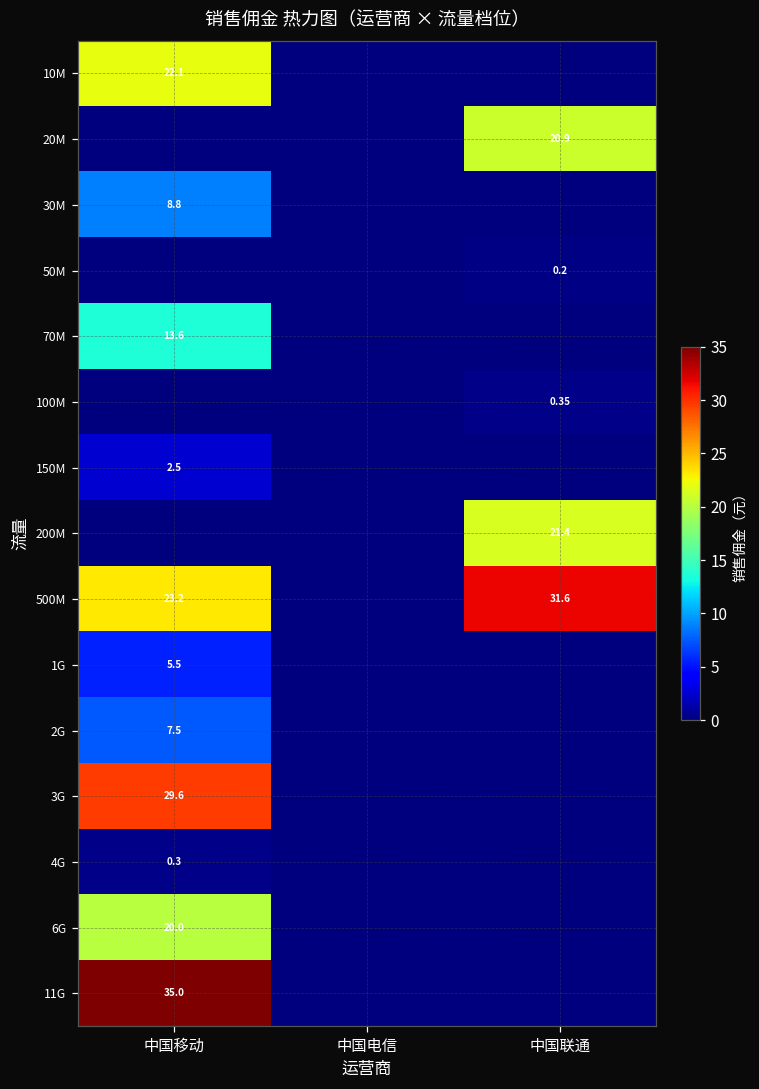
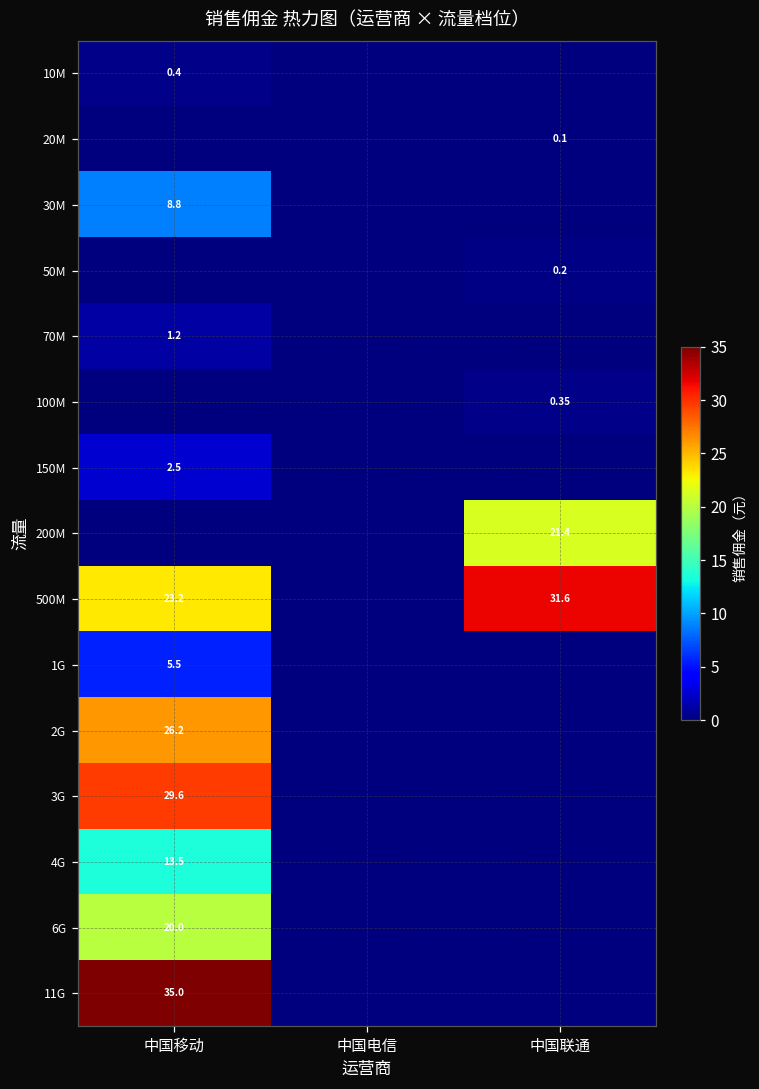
10M, 中国移动: 22.1 -> 0.4
20M, 中国联通: 20.9 -> 0.1
70M, 中国移动: 13.6 -> 1.2
2G, 中国移动: 7.5 -> 26.2
4G, 中国移动: 0.3 -> 13.5
